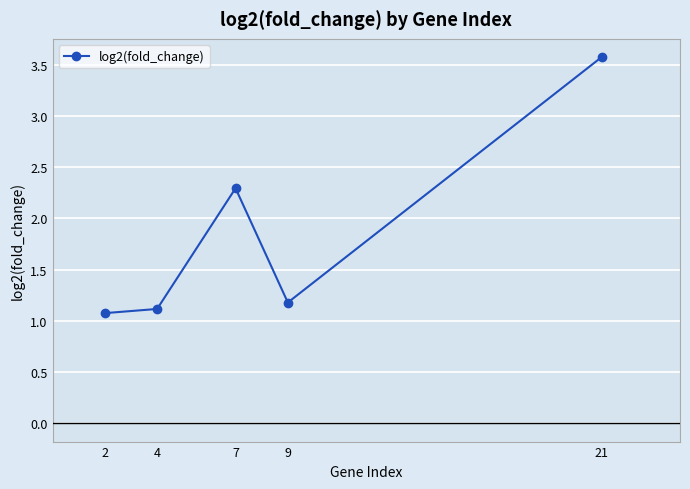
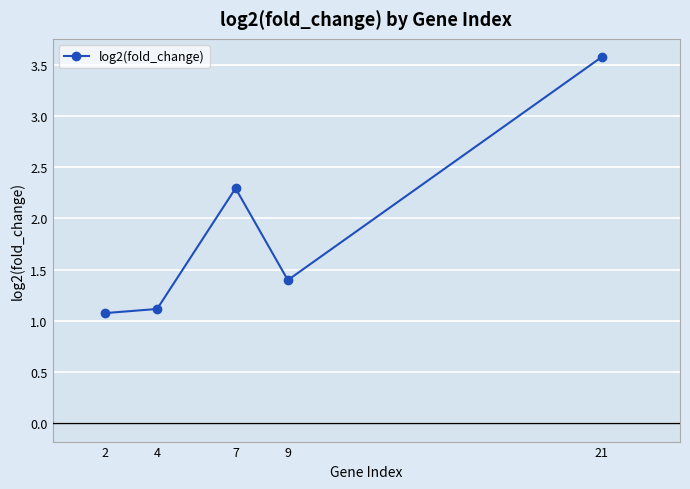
9: 1.18 -> 1.40
